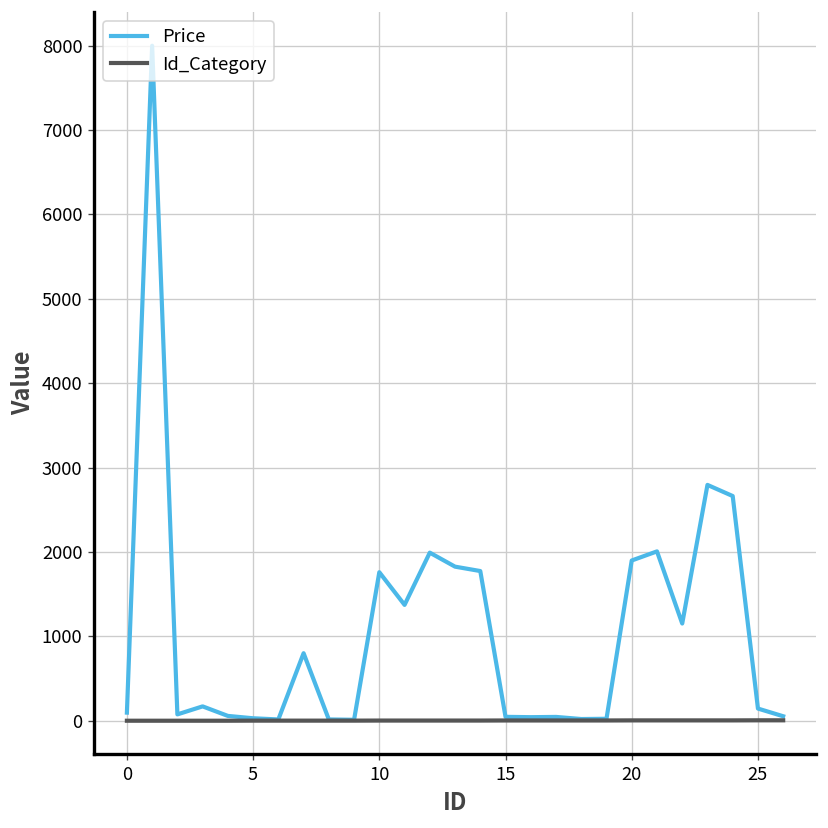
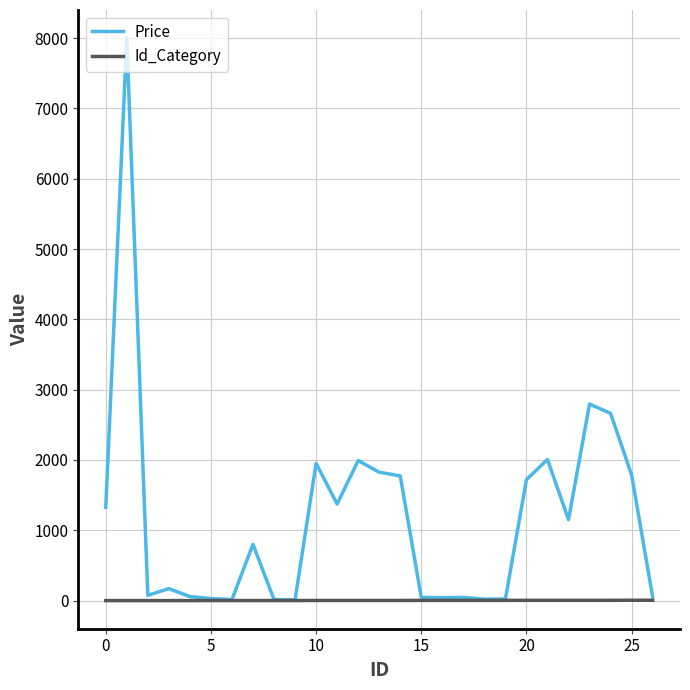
Price, 0: 100 -> 1300
Price, 10: 1800 -> 2000
Price, 20: 1900 -> 1700
Price, 25: 100 -> 1800
